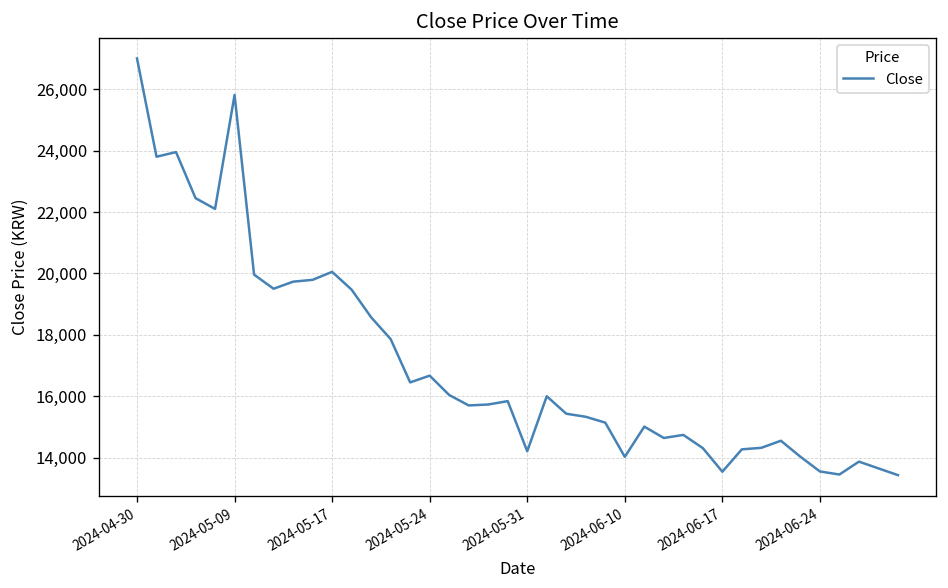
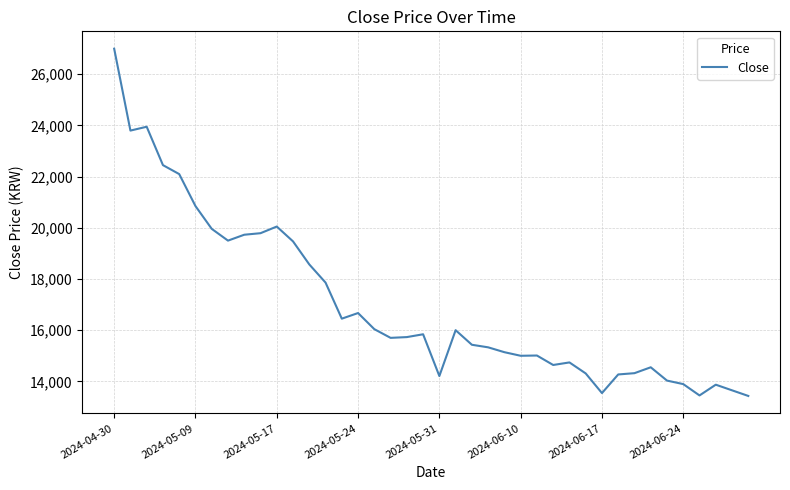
2024-05-09: 25,800 -> 20,900
2024-06-10: 14,000 -> 15,000
2024-06-24: 13,600 -> 13,900
